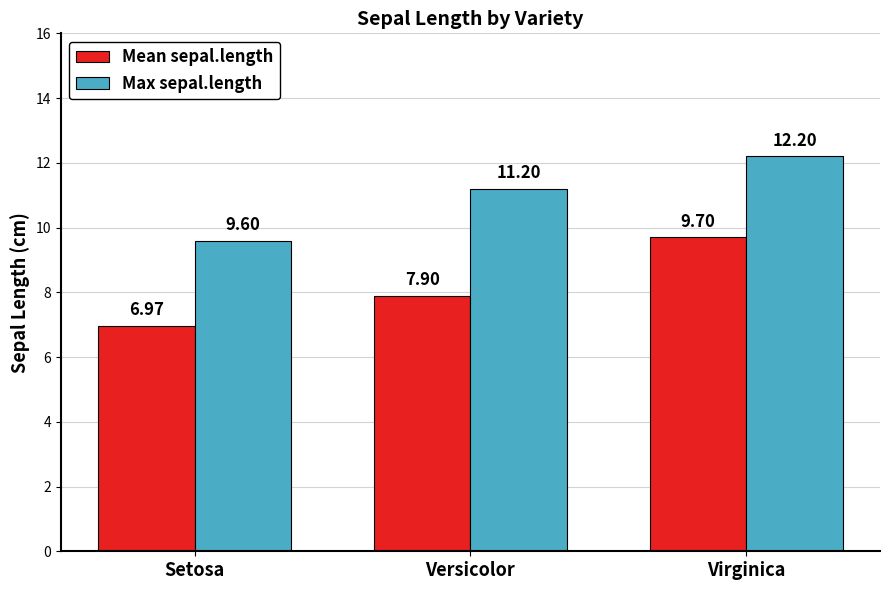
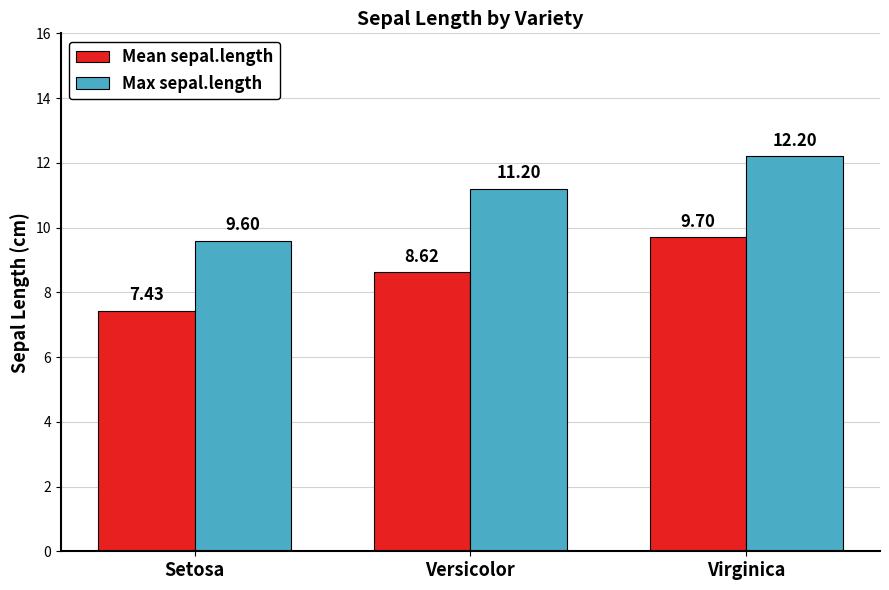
Mean sepal.length, Setosa: 6.97 -> 7.43
Mean sepal.length, Versicolor: 7.90 -> 8.62
